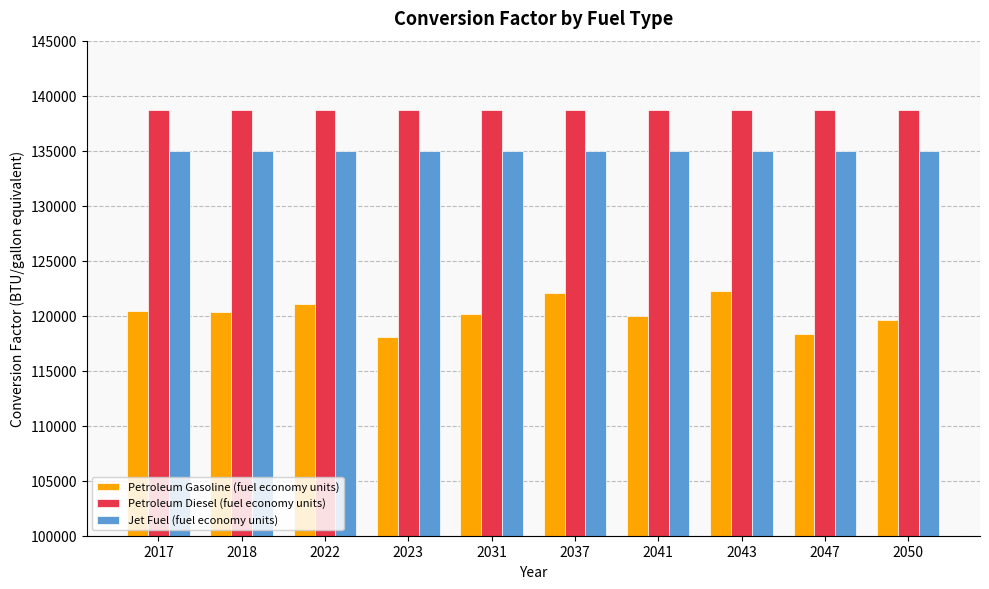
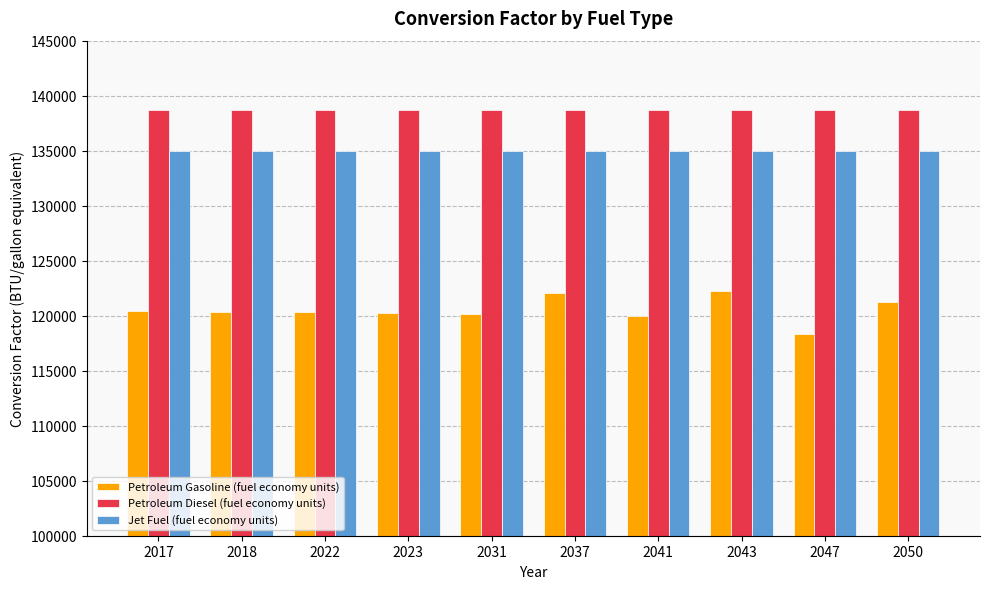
Petroleum Gasoline (fuel economy units), 2022: 121000 -> 120300
Petroleum Gasoline (fuel economy units), 2023: 118100 -> 120300
Petroleum Gasoline (fuel economy units), 2050: 119600 -> 121200
